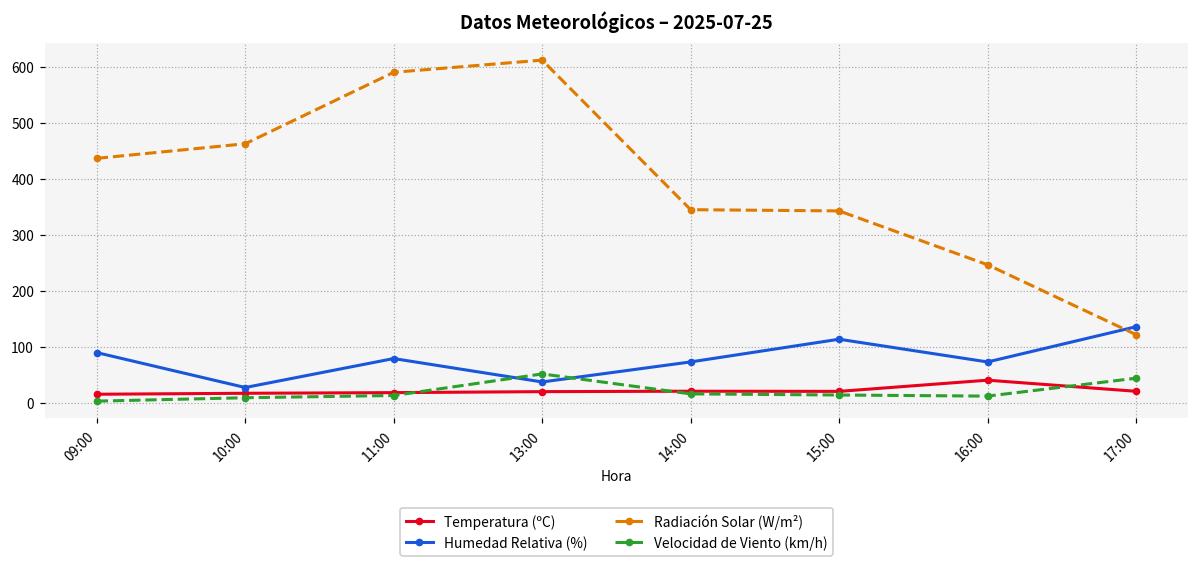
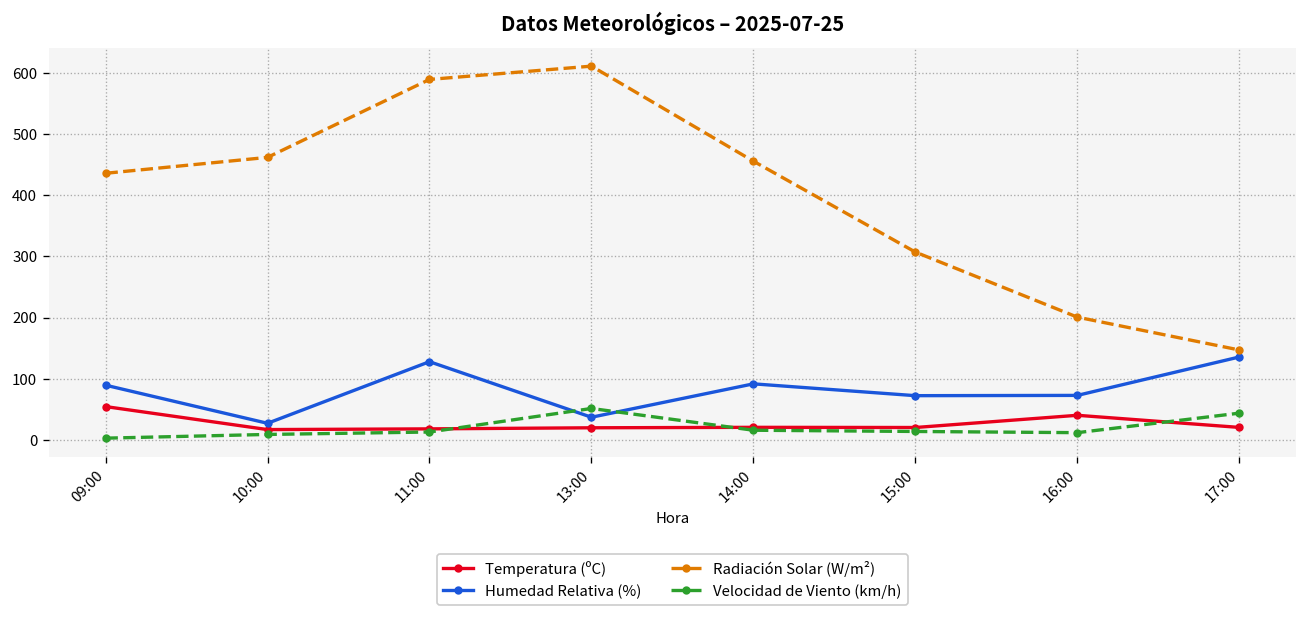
Temperatura (ºC), 09:00: 10 -> 50
Humedad Relativa (%), 11:00: 80 -> 130
Humedad Relativa (%), 14:00: 70 -> 90
Radiación Solar (W/m²), 14:00: 340 -> 460
Humedad Relativa (%), 15:00: 110 -> 70
Radiación Solar (W/m²), 15:00: 340 -> 310
Radiación Solar (W/m²), 16:00: 250 -> 200
Radiación Solar (W/m²), 17:00: 120 -> 150
